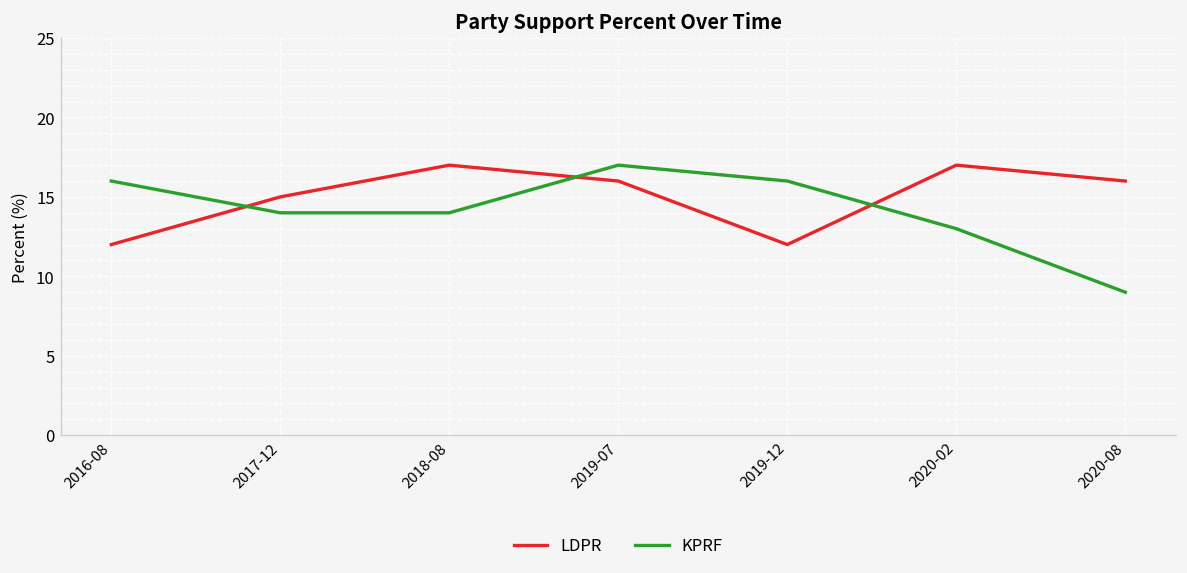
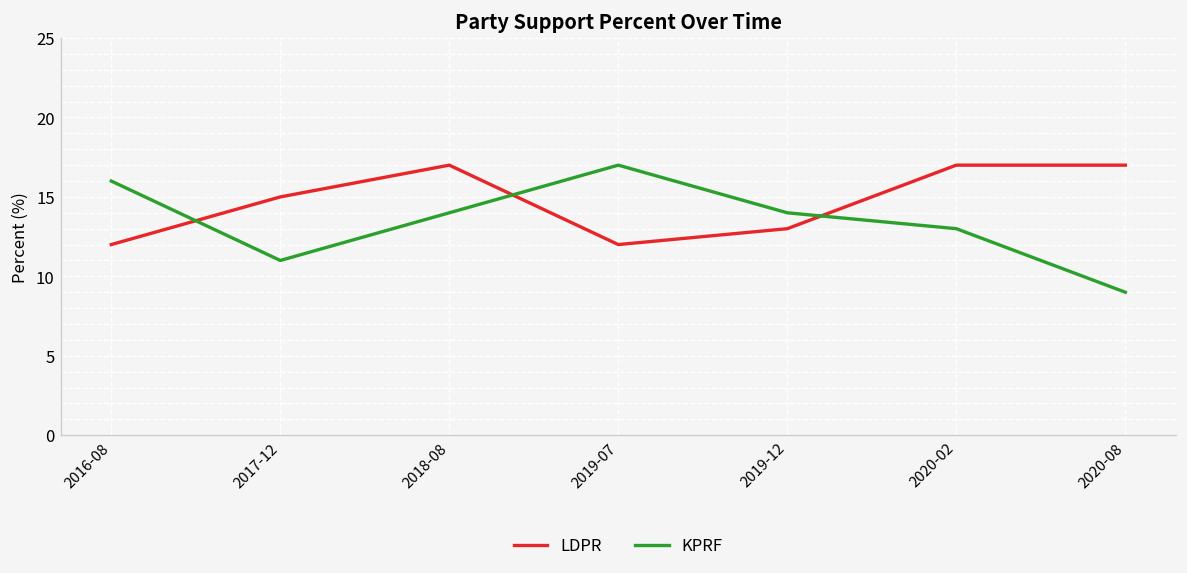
KPRF, 2017-12: 14 -> 11
LDPR, 2019-07: 16 -> 12
LDPR, 2019-12: 12 -> 13
KPRF, 2019-12: 16 -> 14
LDPR, 2020-08: 16 -> 17
